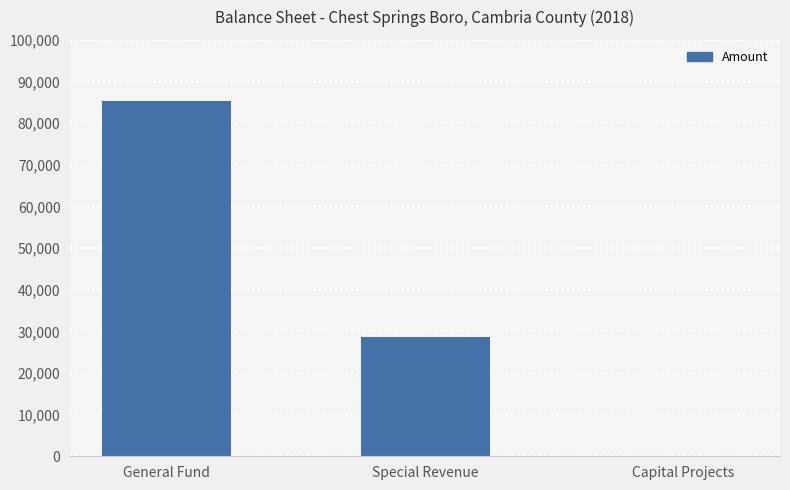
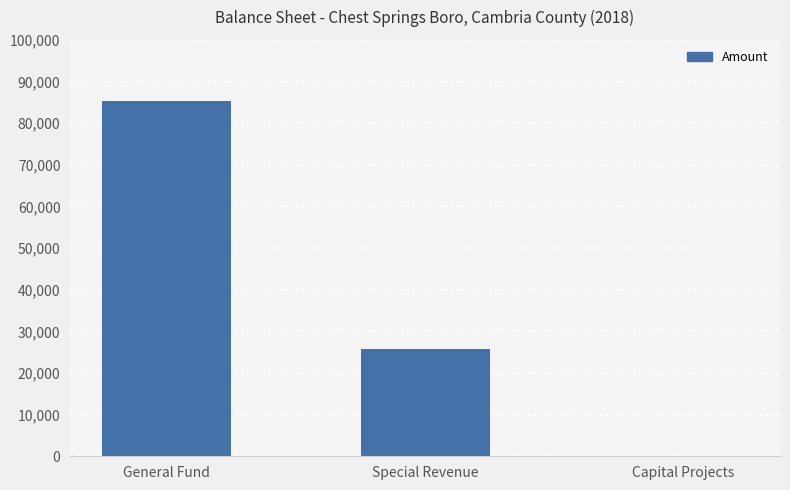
Special Revenue: 29,000 -> 26,000
